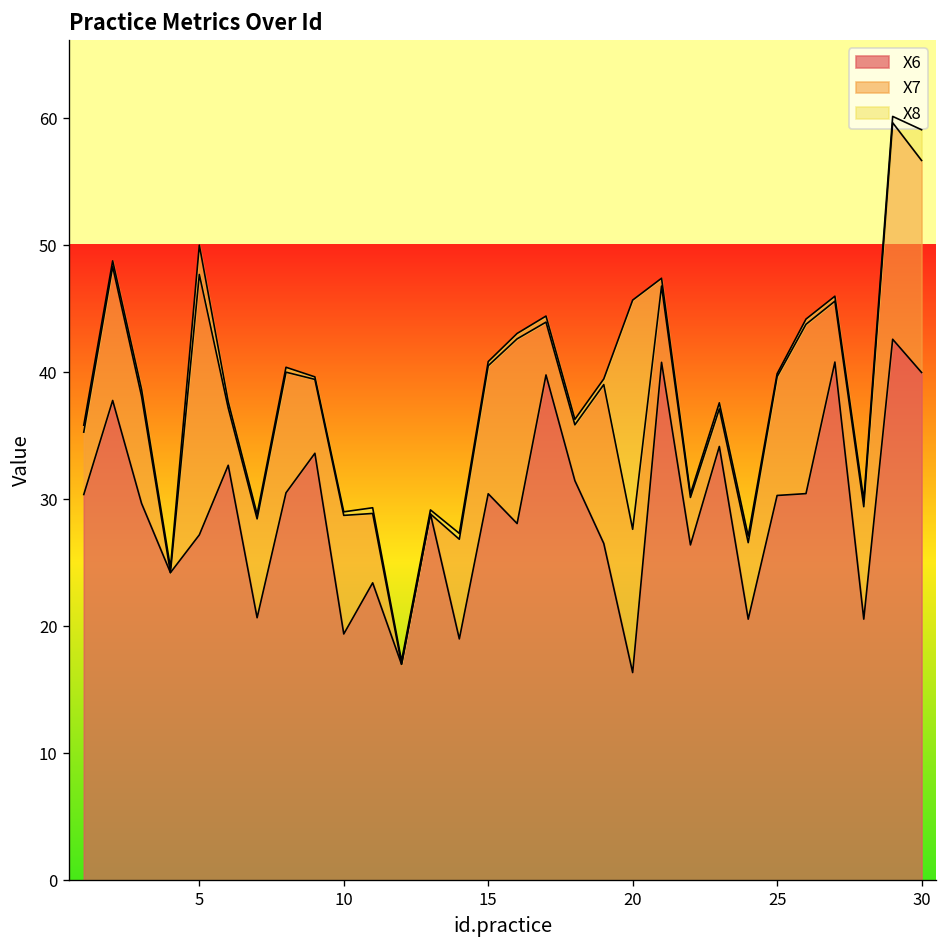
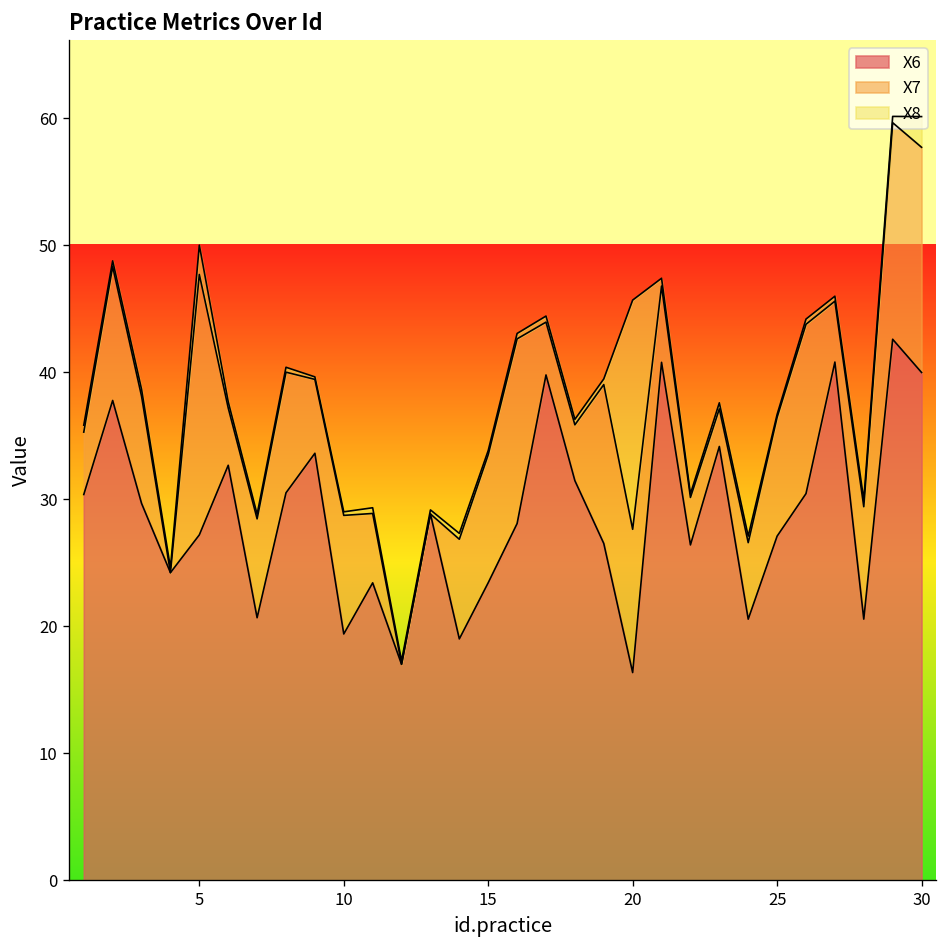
X6, 15: 30.4 -> 23.4
X6, 25: 30.3 -> 27.1
X7, 30: 16.7 -> 17.7
